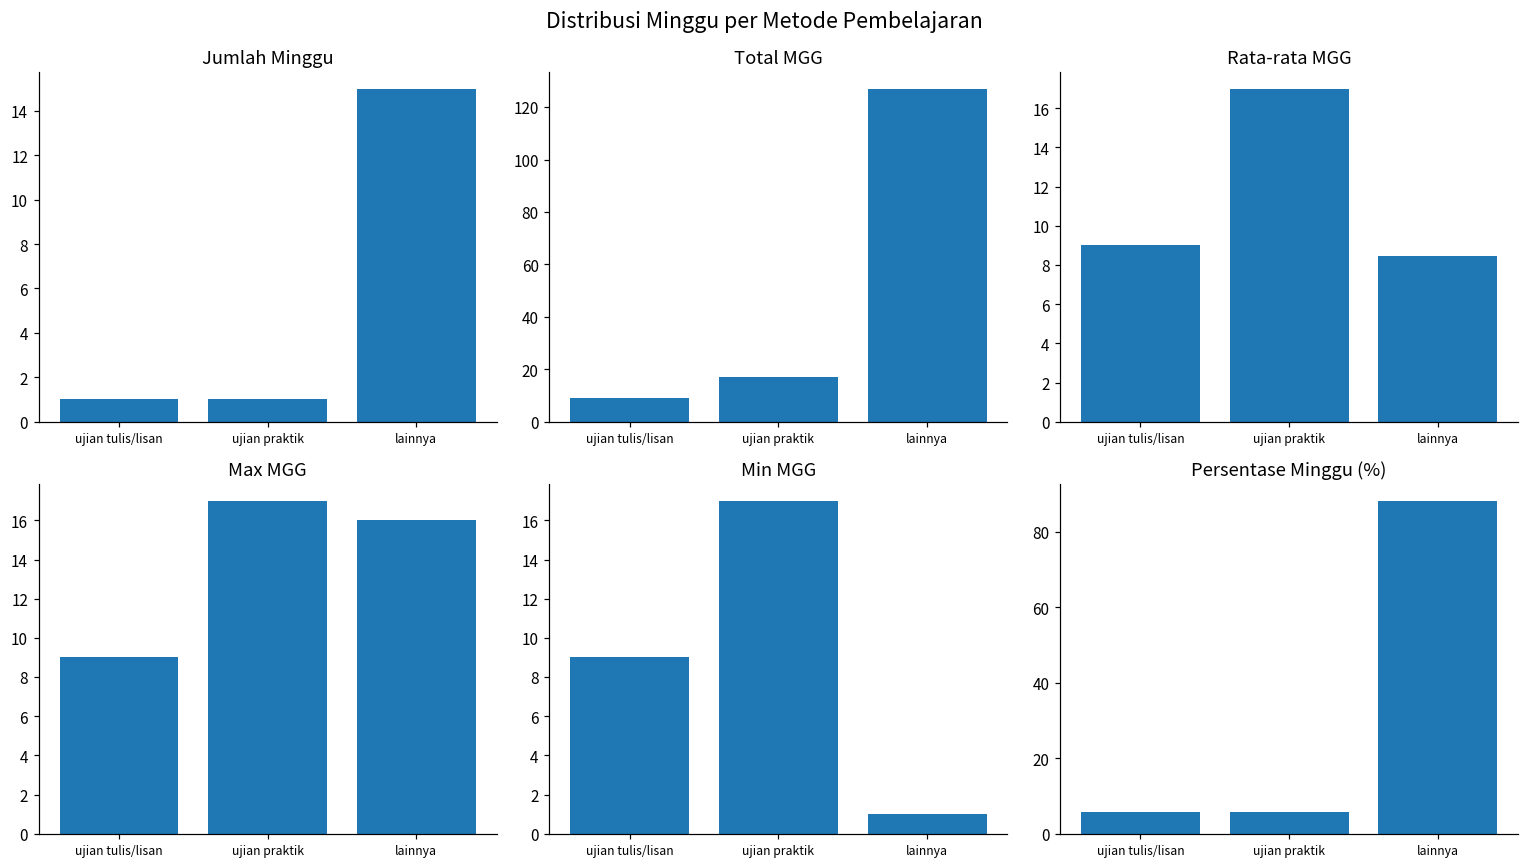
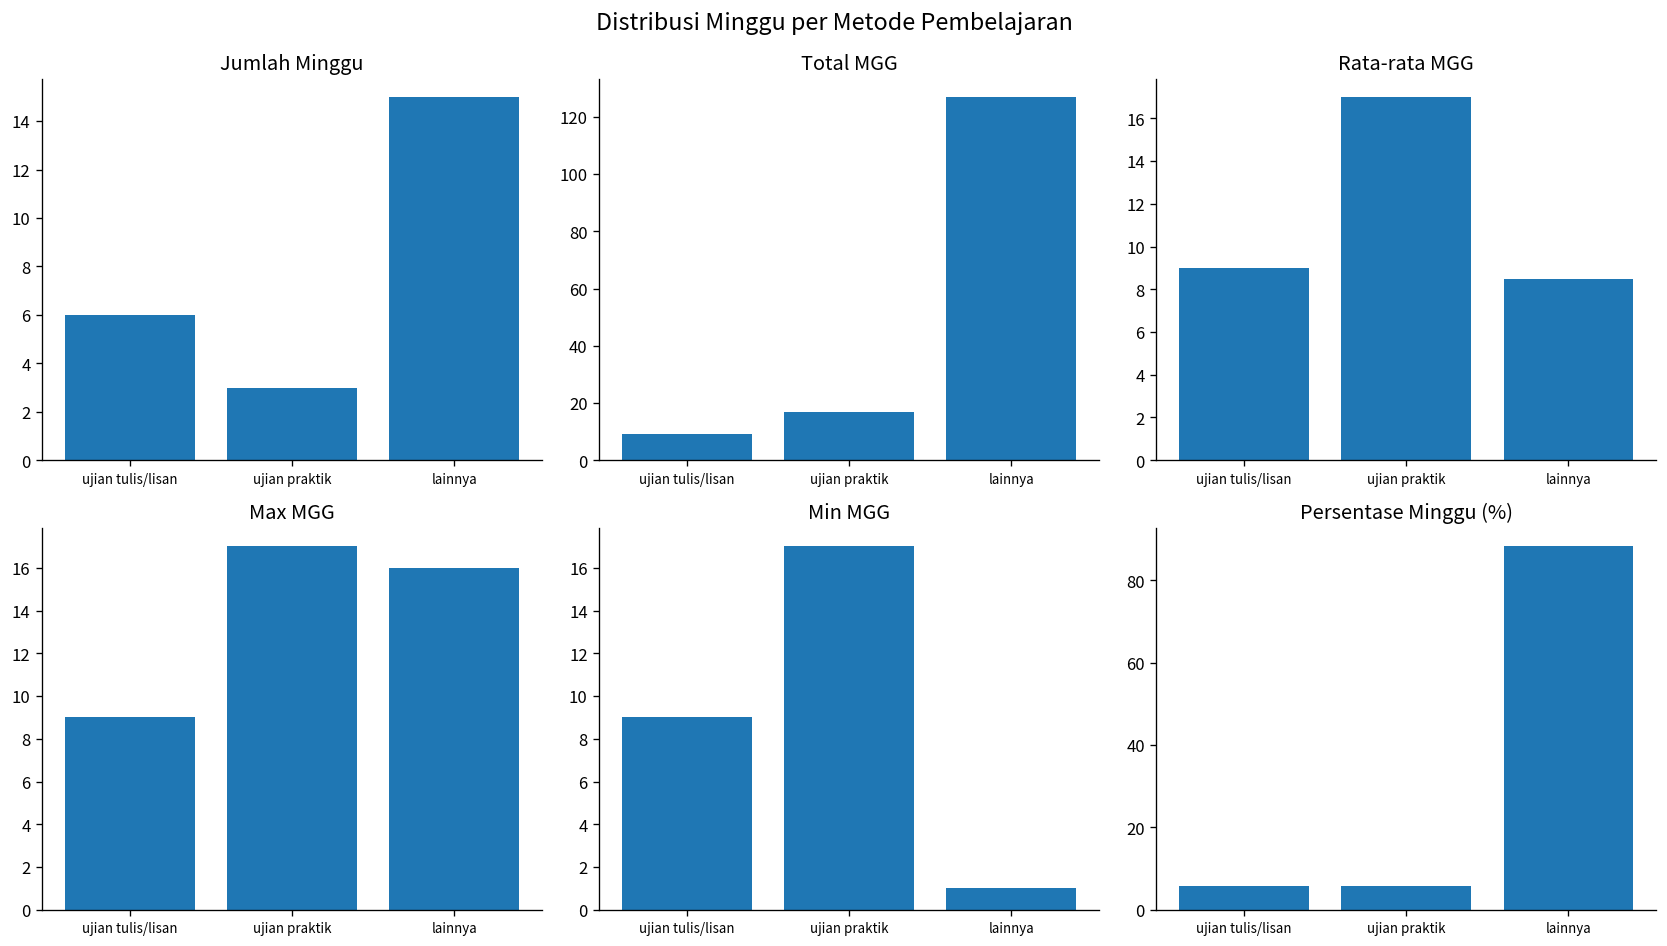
Jumlah Minggu, ujian tulis/lisan: 1 -> 6
Jumlah Minggu, ujian praktik: 1 -> 3
